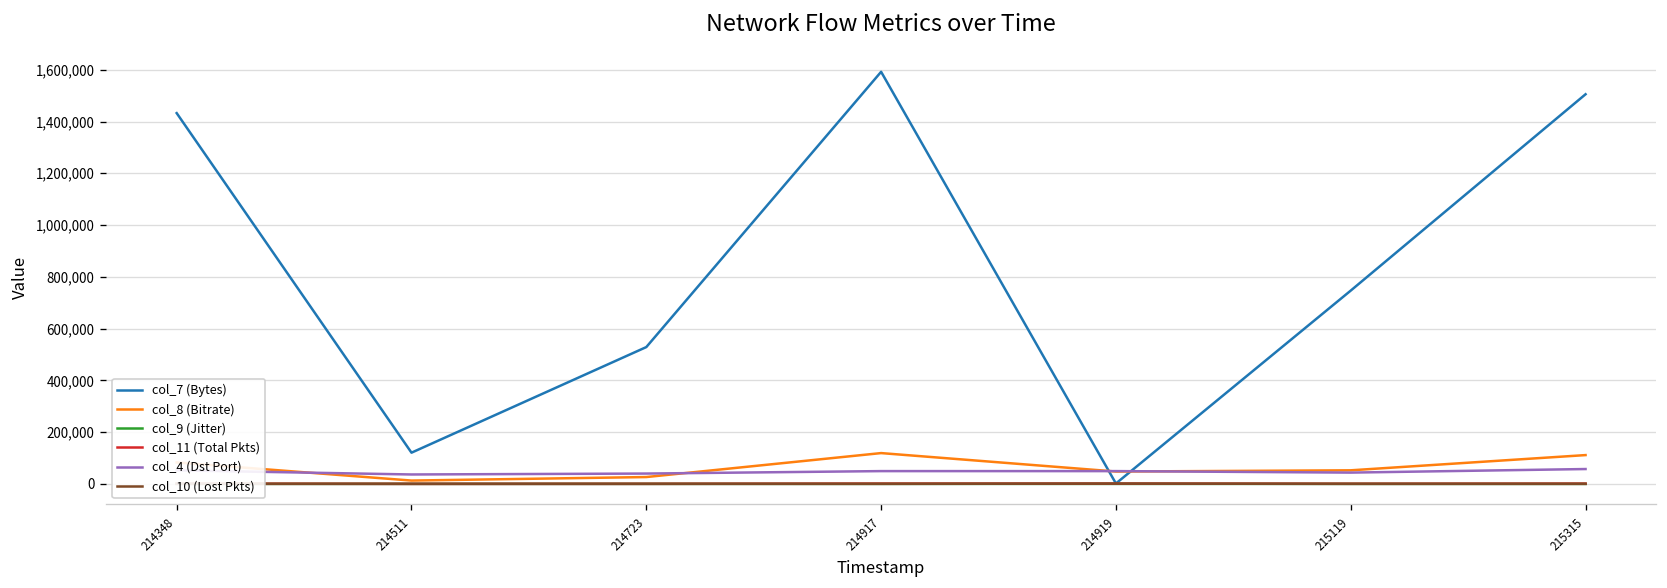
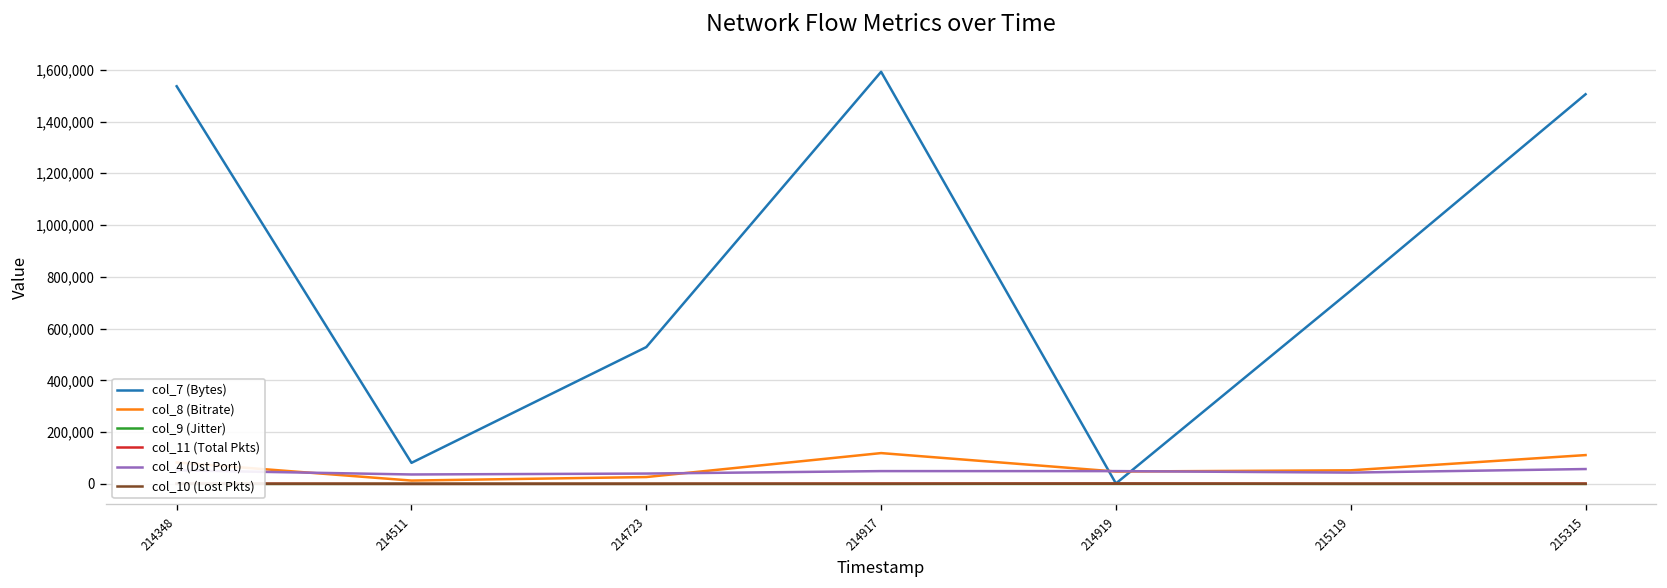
col_7 (Bytes), 214348: 1,430,000 -> 1,540,000
col_7 (Bytes), 214511: 120,000 -> 80,000
